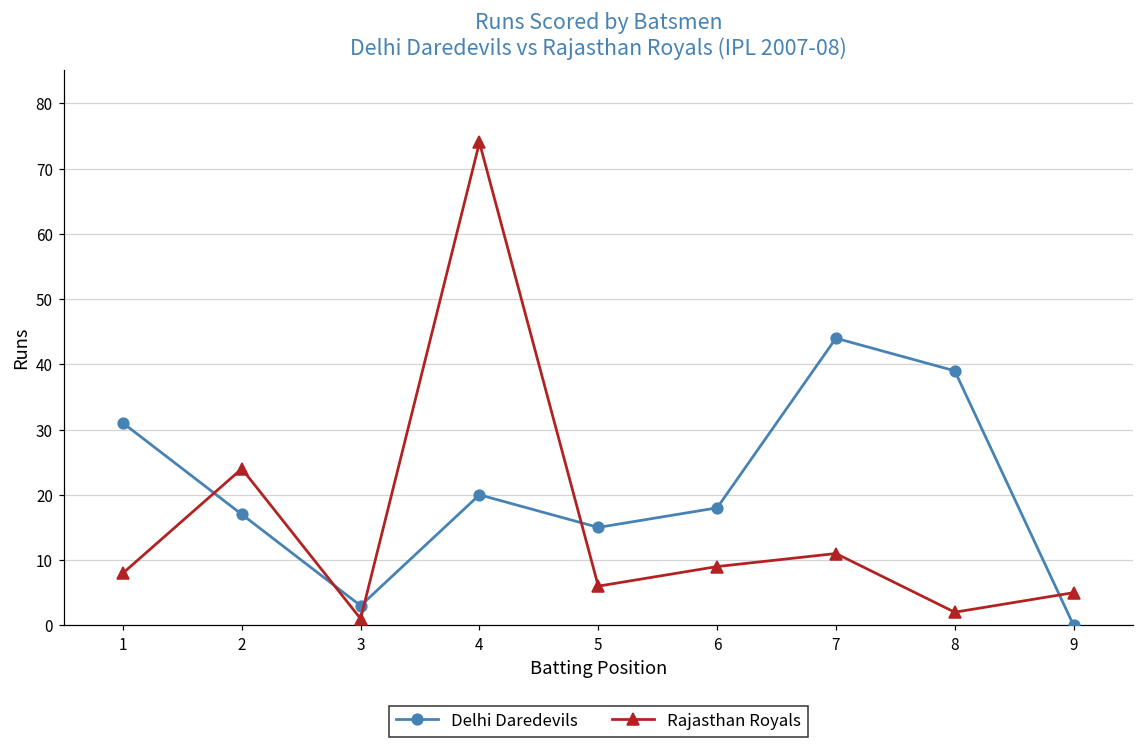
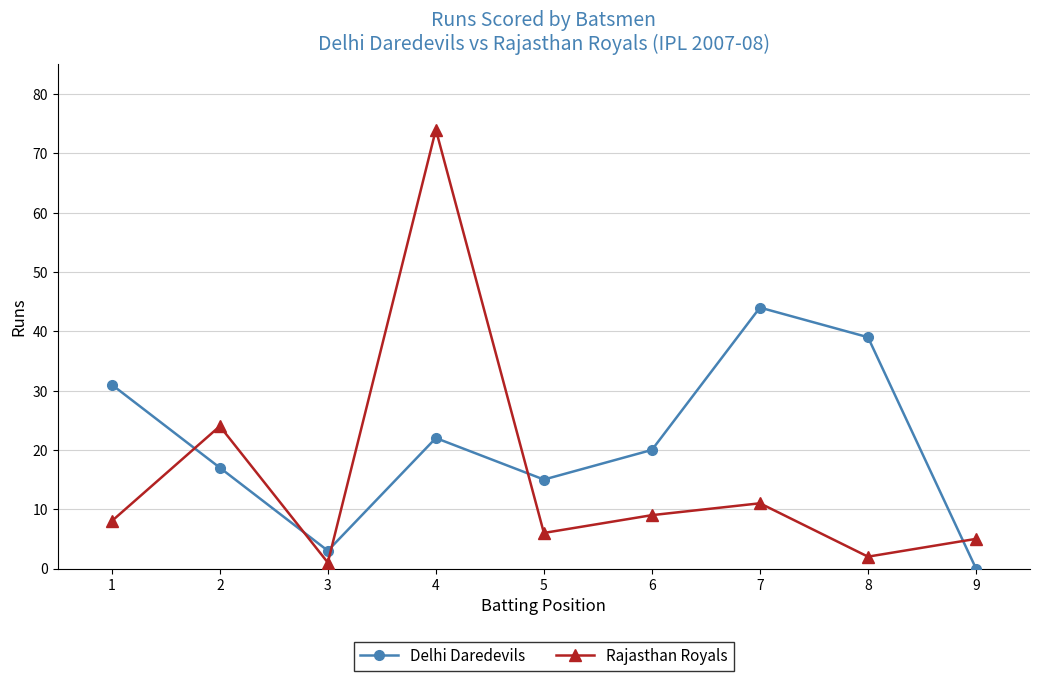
Delhi Daredevils, 4: 20 -> 22
Delhi Daredevils, 6: 18 -> 20
